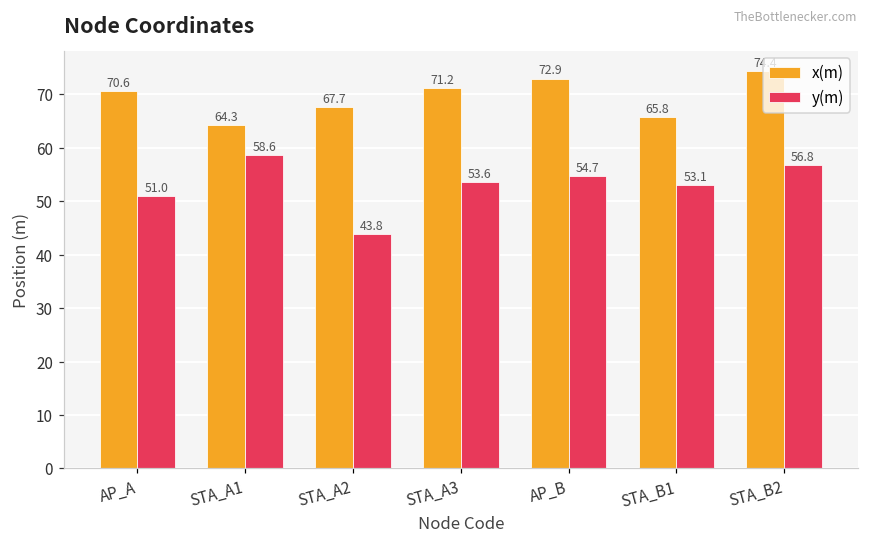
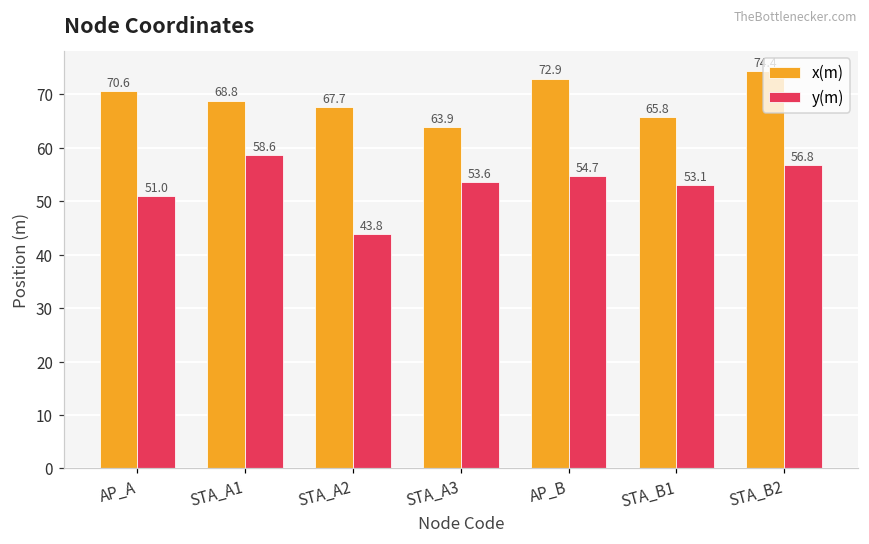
x(m), STA_A1: 64.3 -> 68.8
x(m), STA_A3: 71.2 -> 63.9
